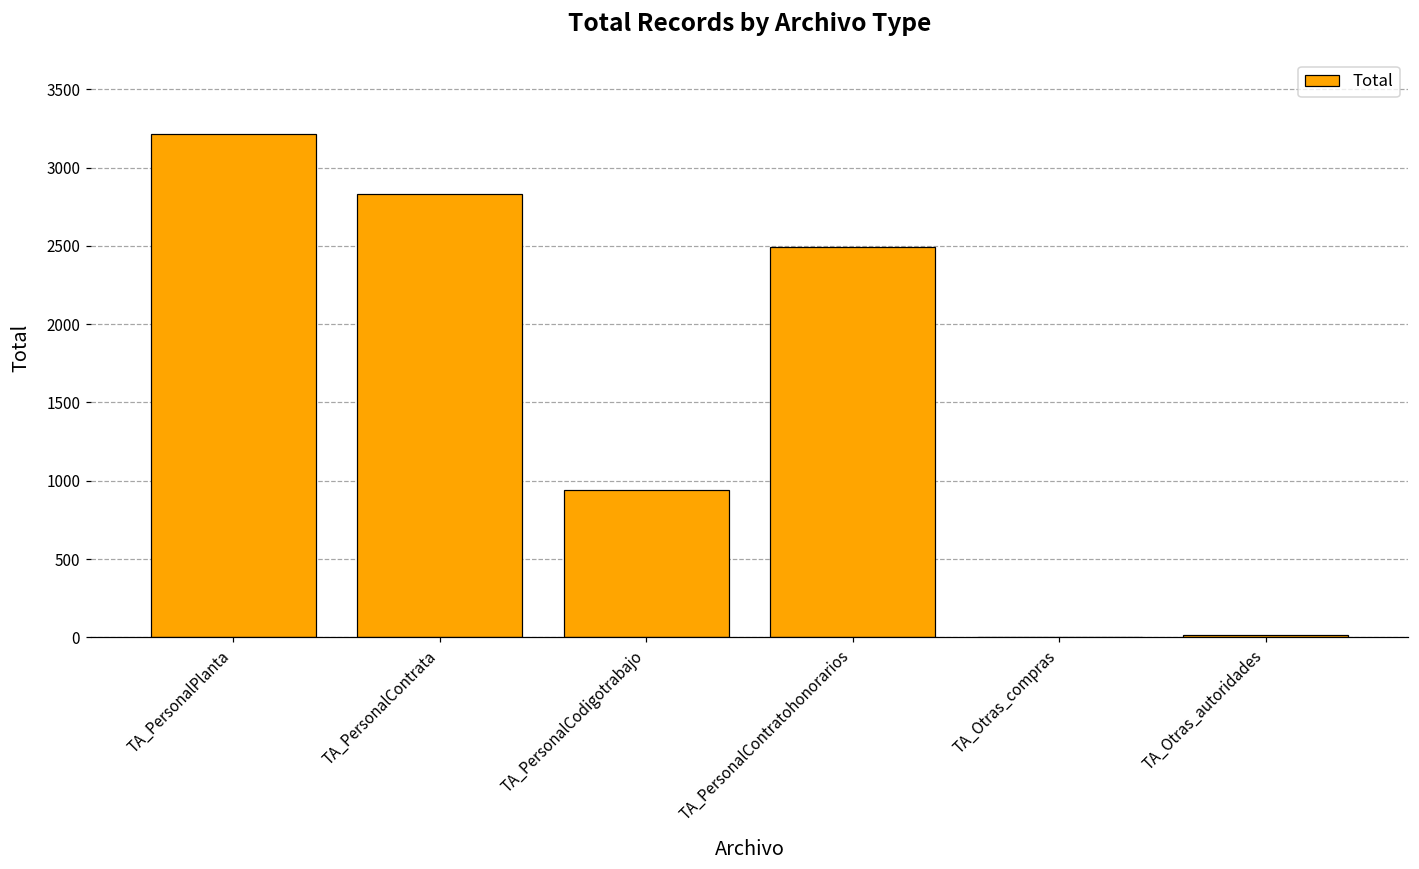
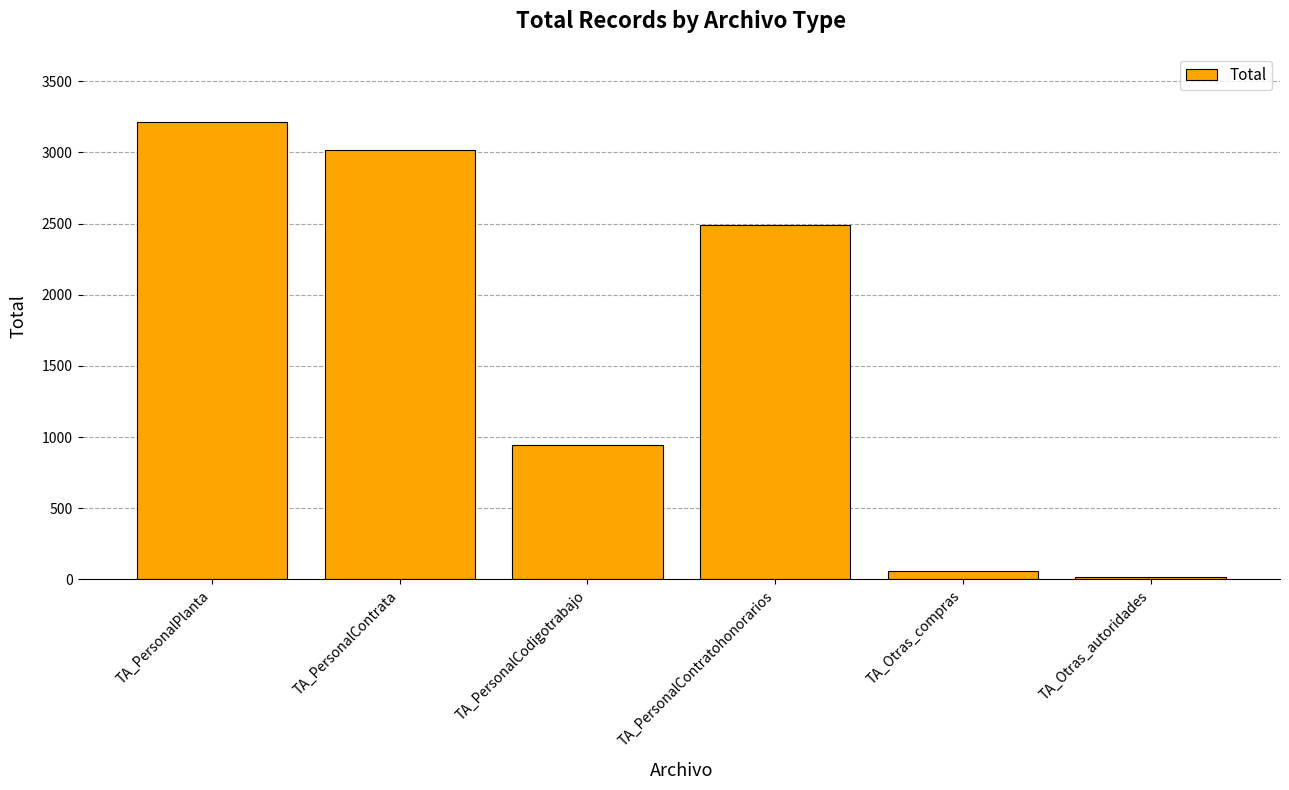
TA_PersonalContrata: 2830 -> 3020
TA_Otras_compras: 0 -> 60
